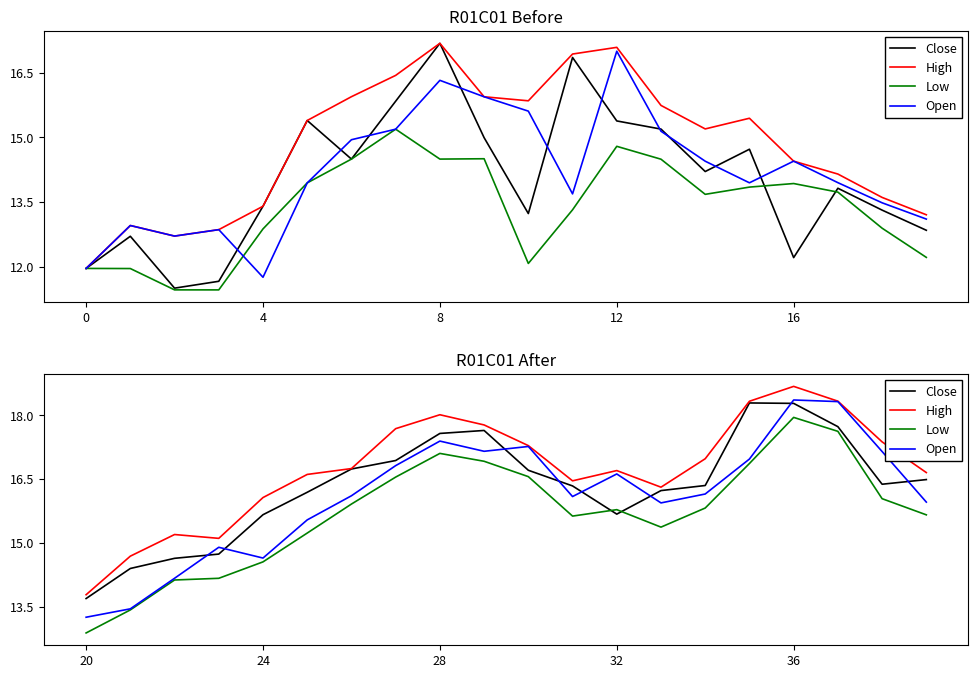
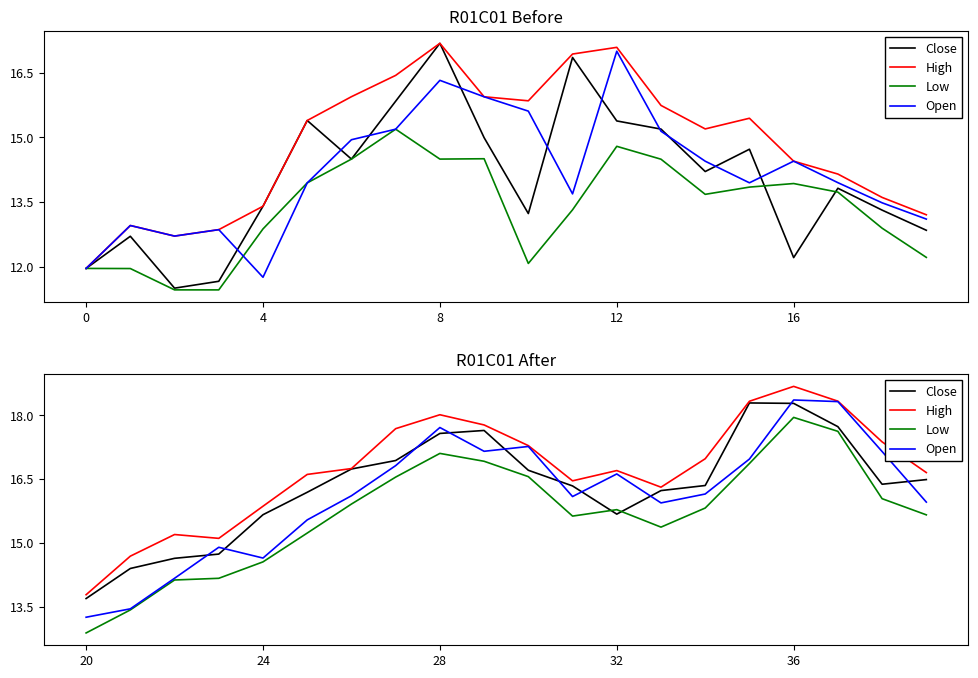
R01C01 After, High, 24: 16.1 -> 15.9
R01C01 After, Open, 28: 17.4 -> 17.7
